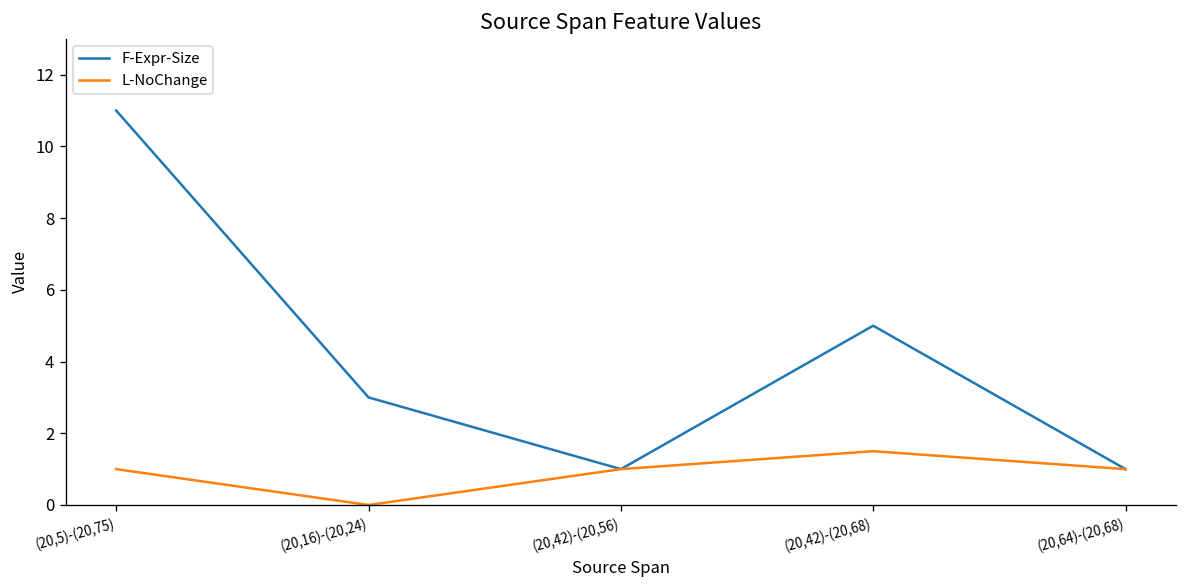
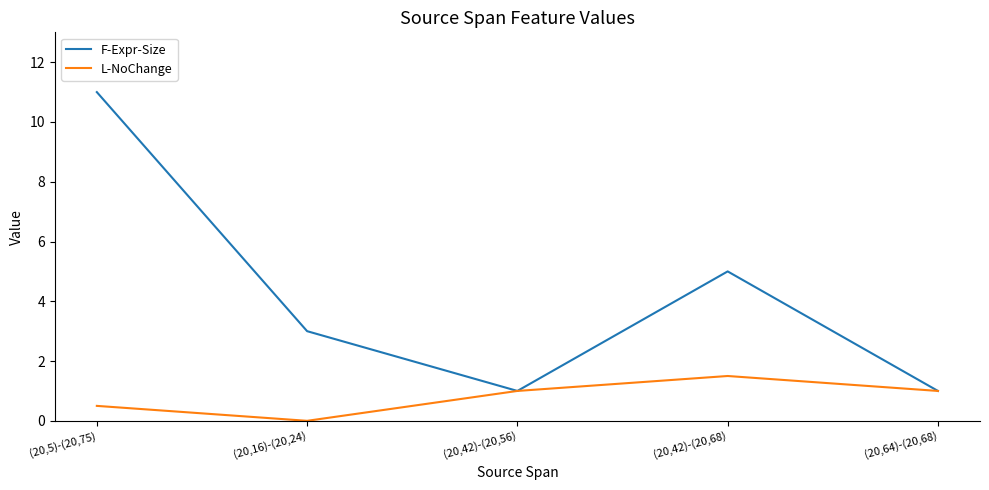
L-NoChange, (20,5)-(20,75): 1.0 -> 0.5
